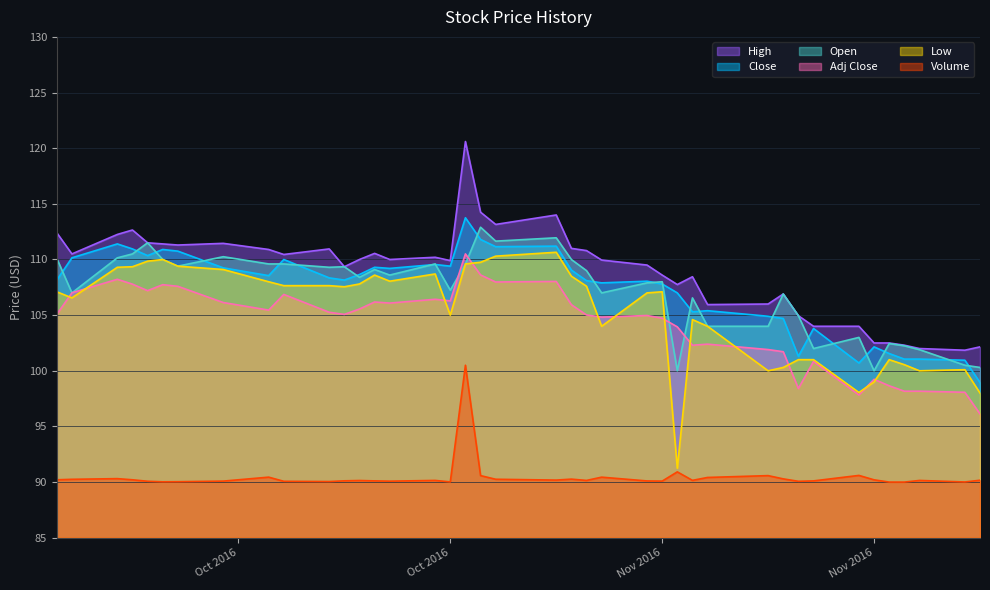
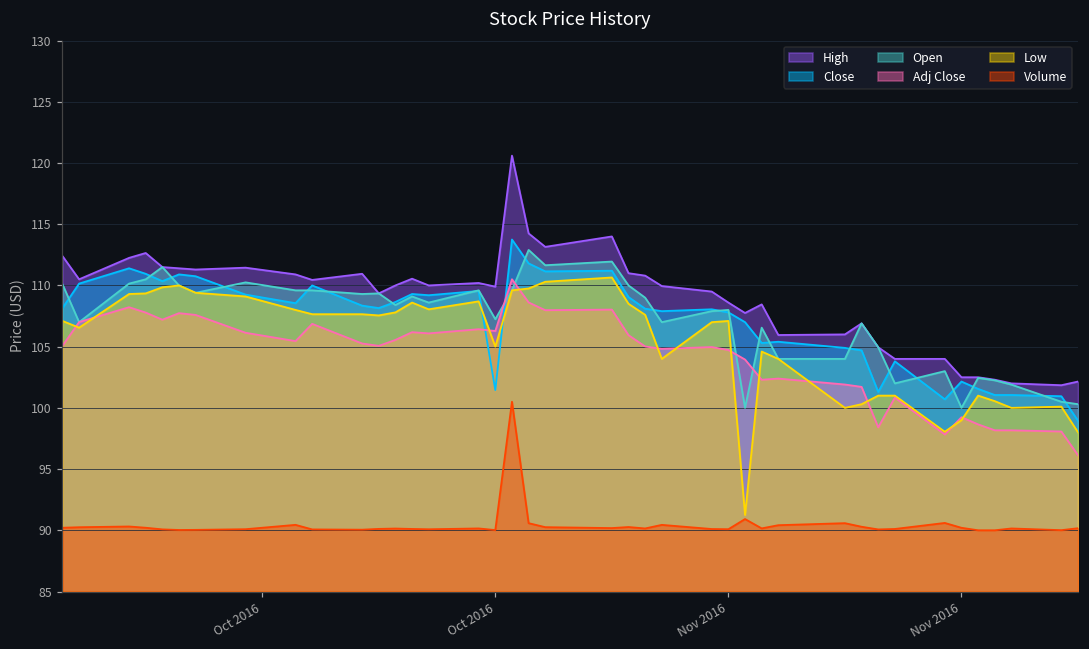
Close, Oct 2016: 109.4 -> 101.5
